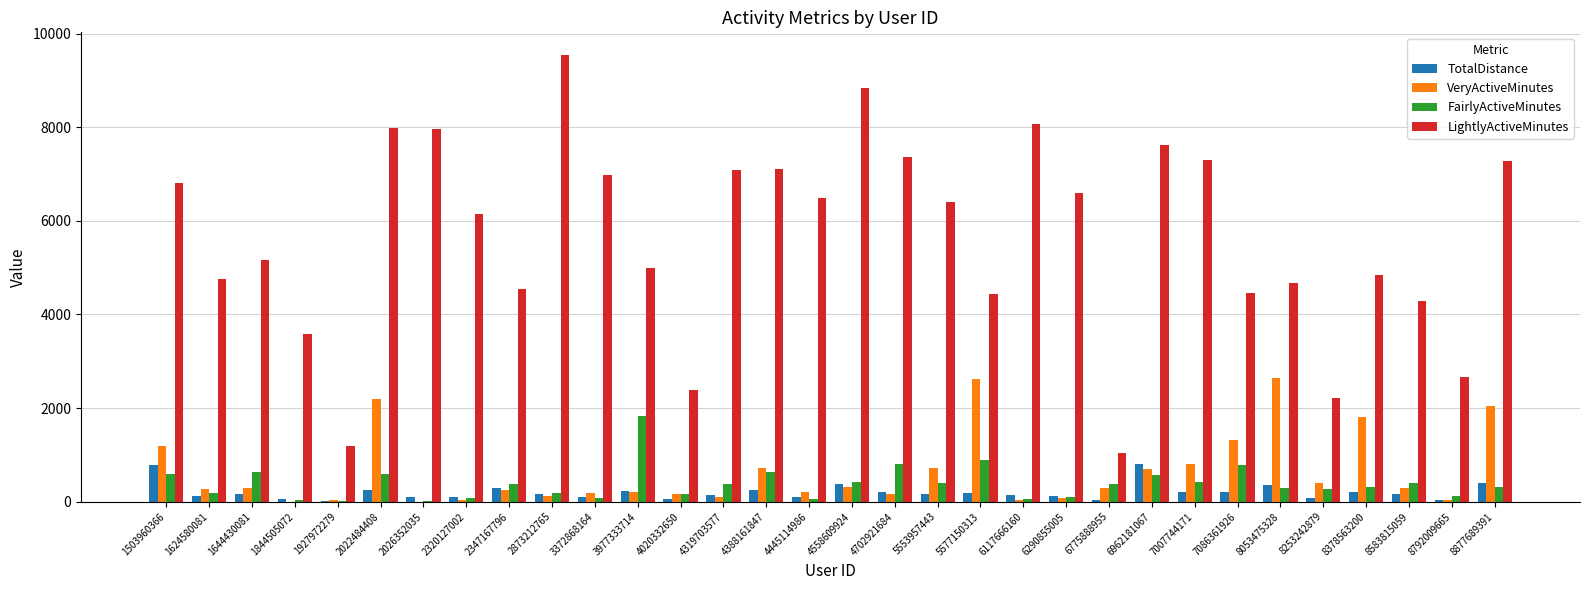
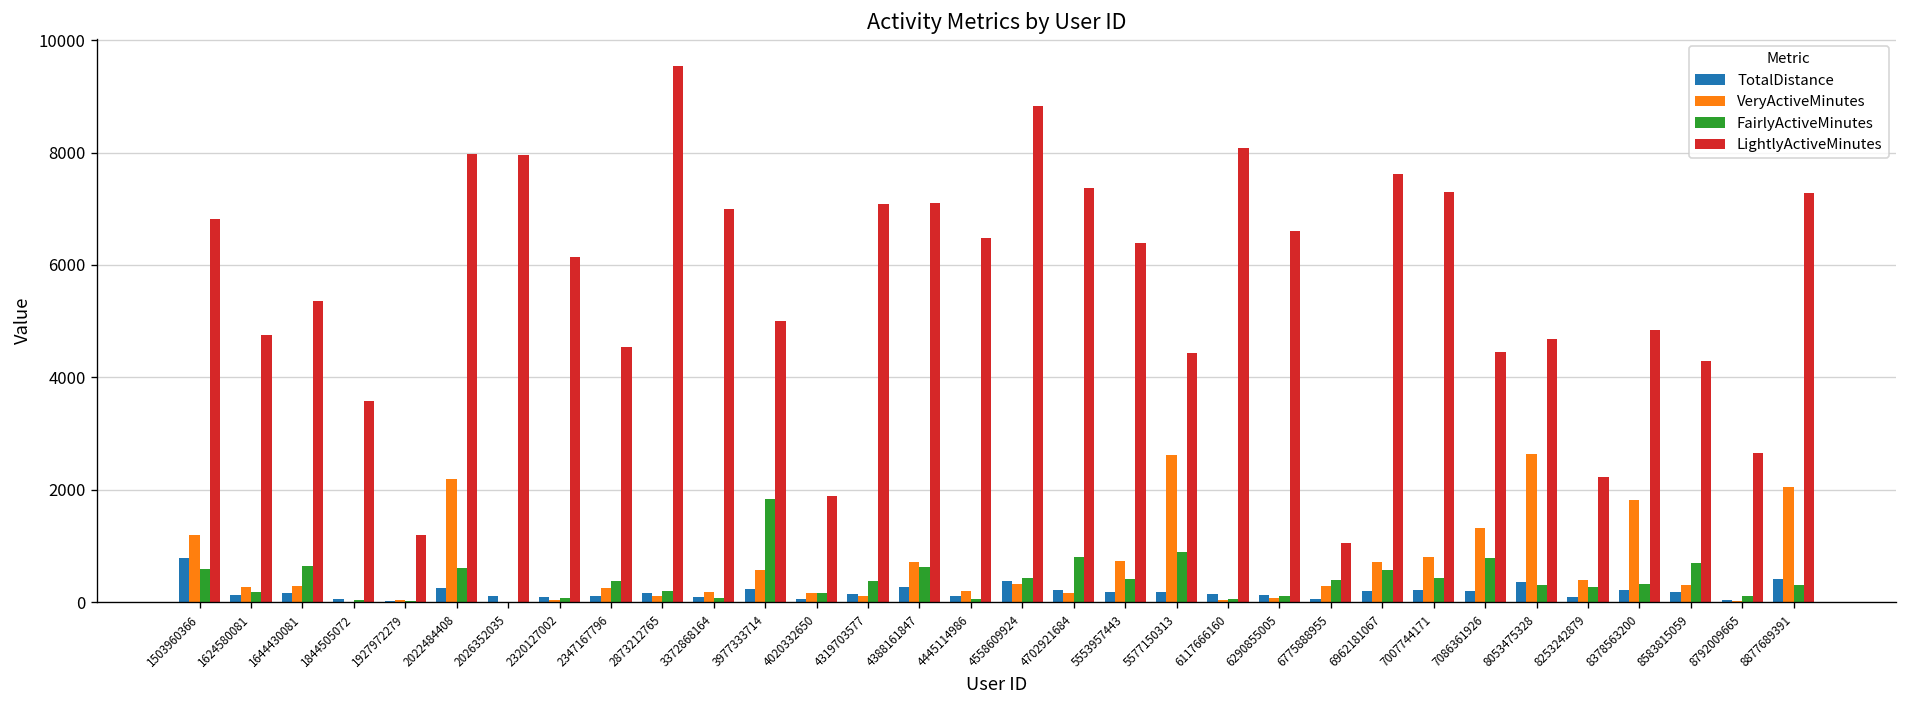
LightlyActiveMinutes, 1644430081: 5200 -> 5400
TotalDistance, 2347167796: 300 -> 100
VeryActiveMinutes, 3977333714: 200 -> 600
LightlyActiveMinutes, 4020332650: 2400 -> 1900
TotalDistance, 6962181067: 800 -> 200
FairlyActiveMinutes, 8583815059: 400 -> 700
